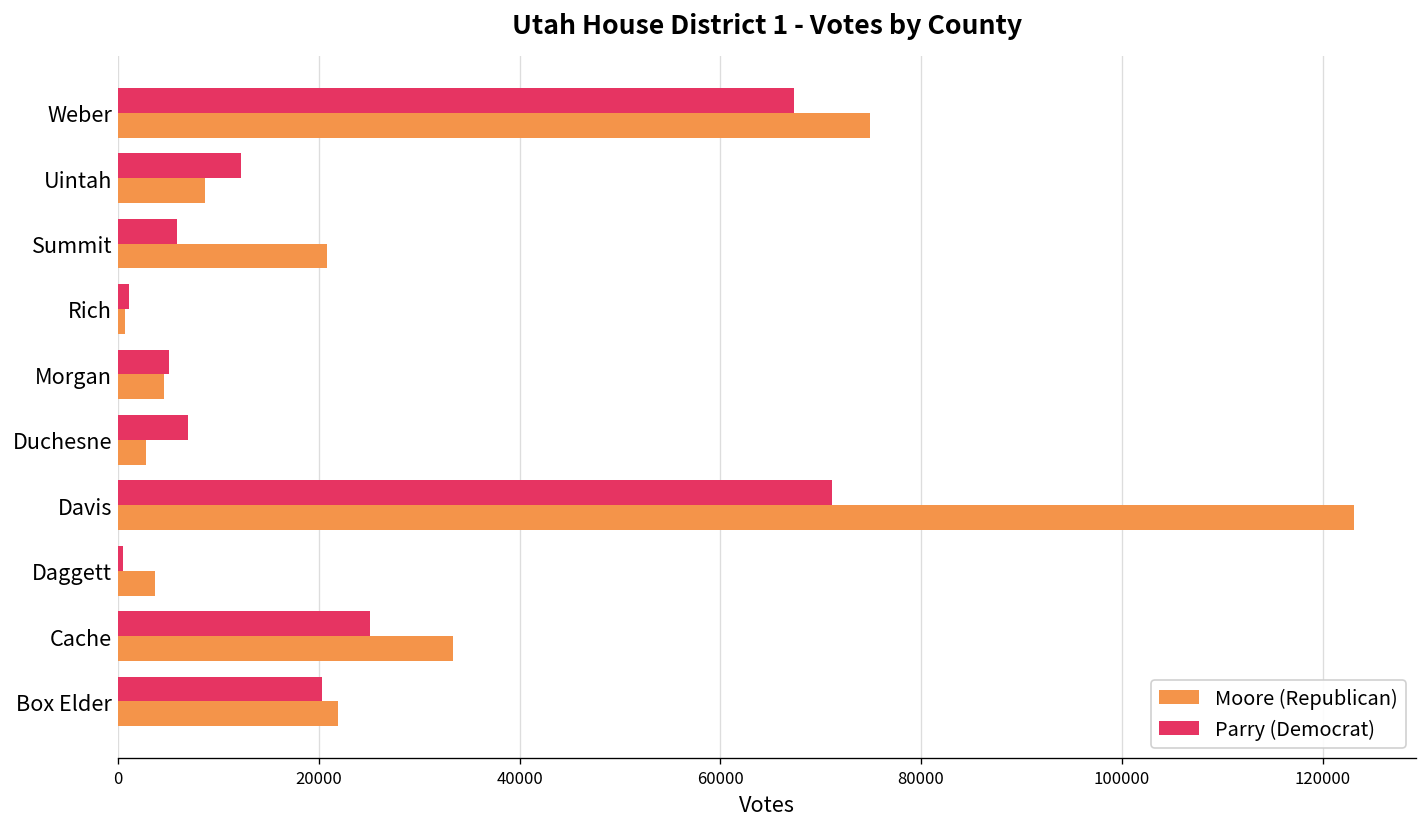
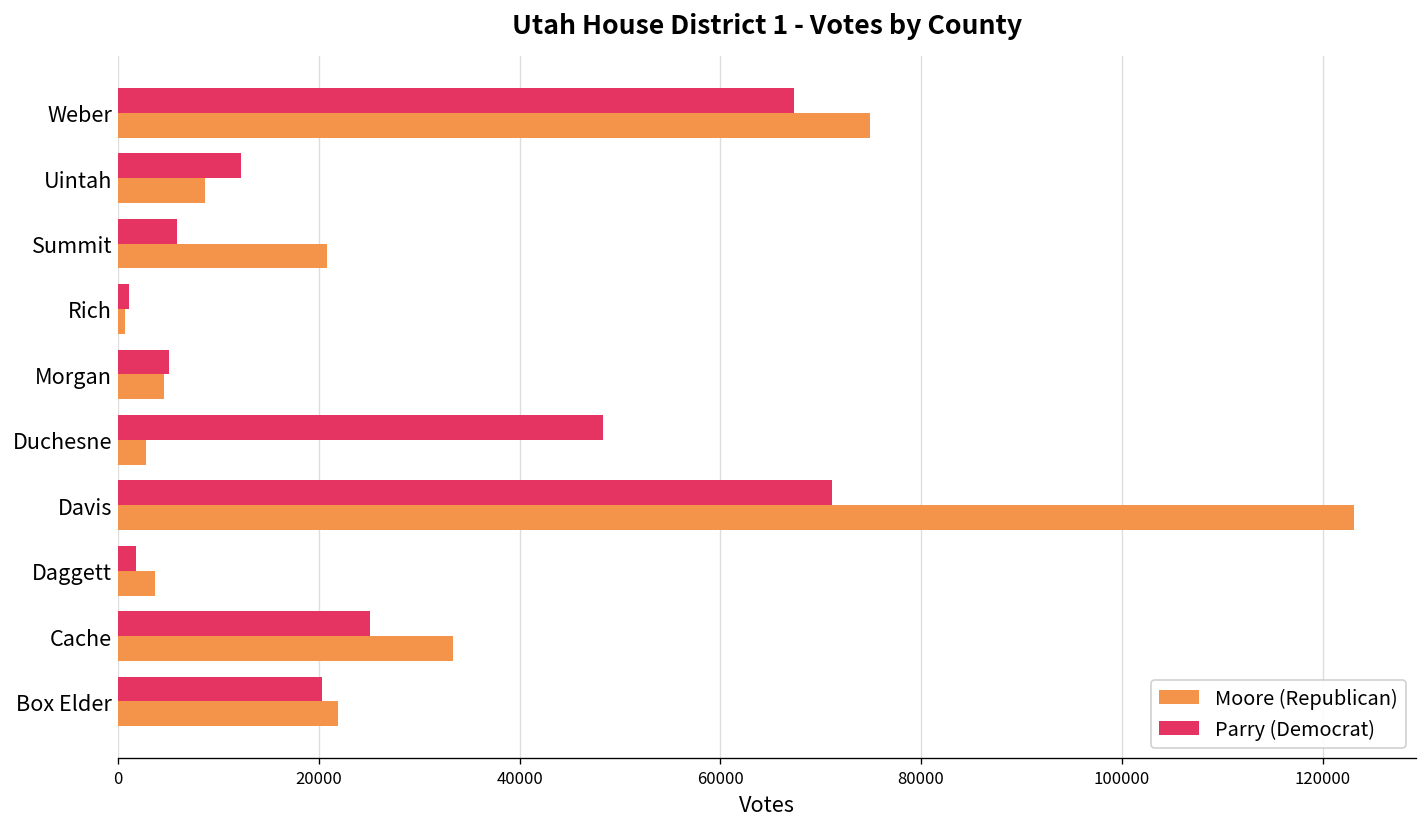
Parry (Democrat), Duchesne: 7000 -> 48000
Parry (Democrat), Daggett: 0 -> 2000
